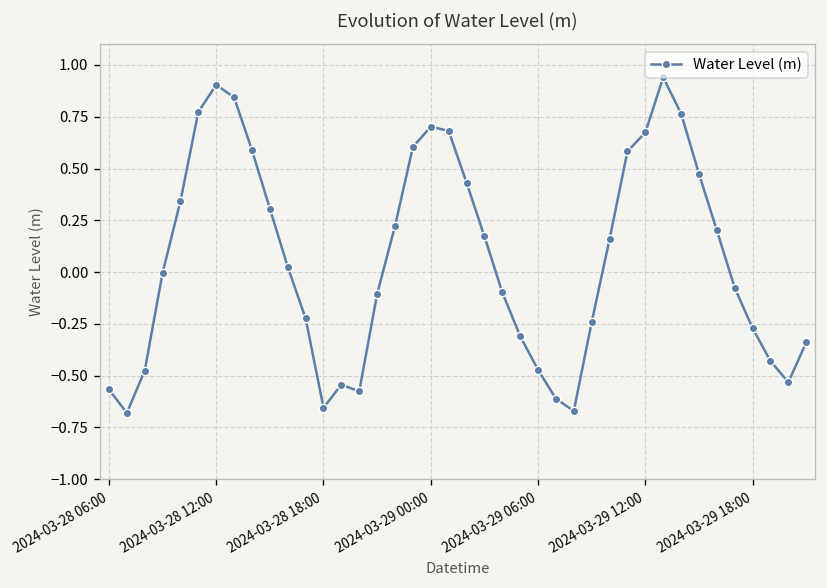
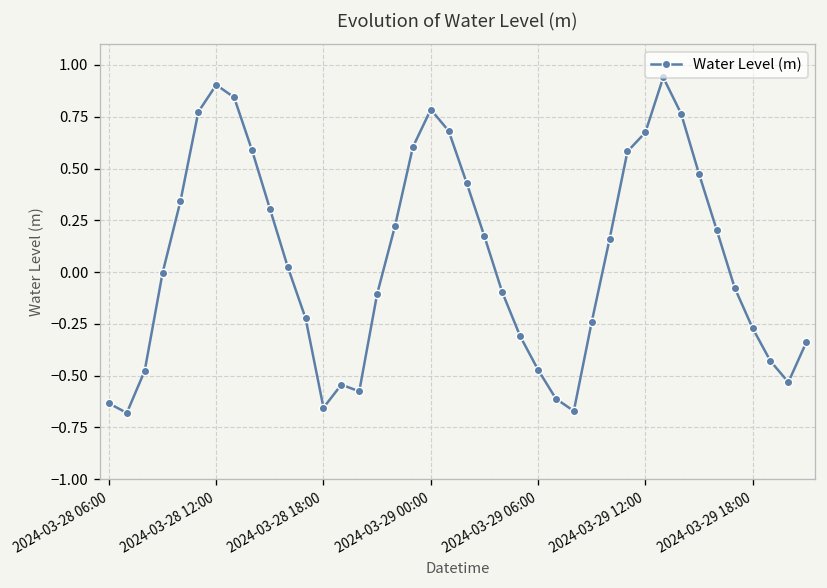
2024-03-28 06:00: -0.57 -> -0.63
2024-03-29 00:00: 0.70 -> 0.78
